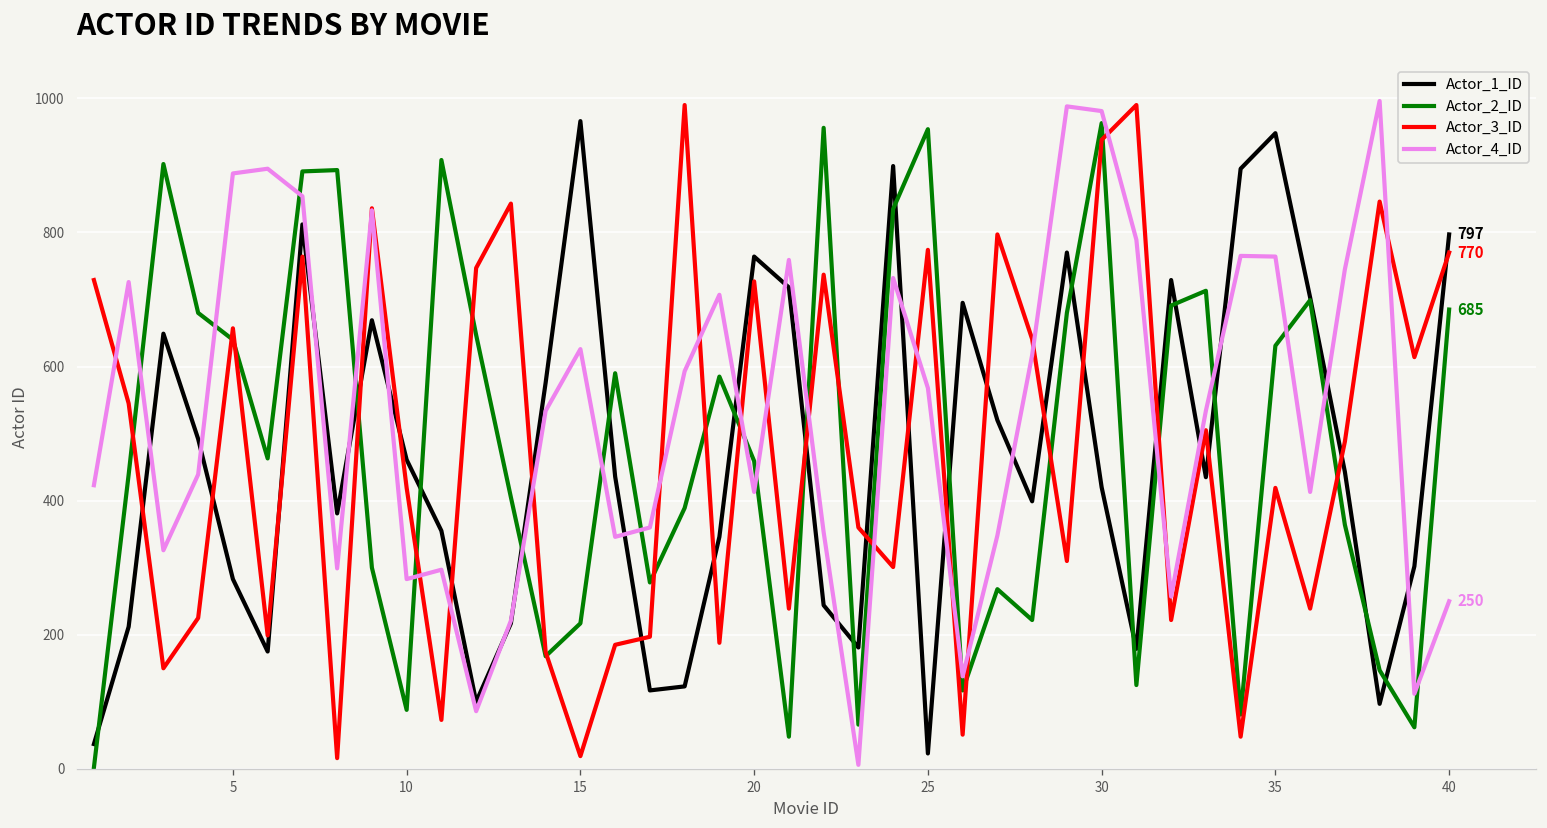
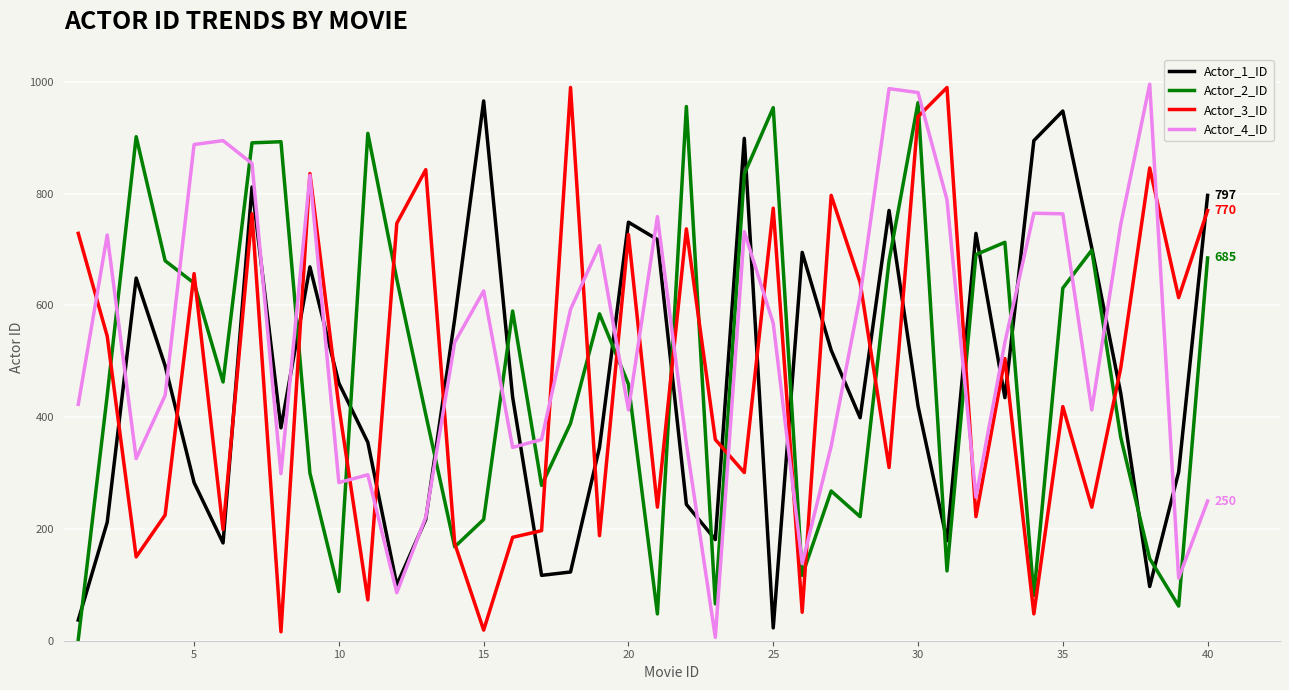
Actor_1_ID, 20: 760 -> 750
